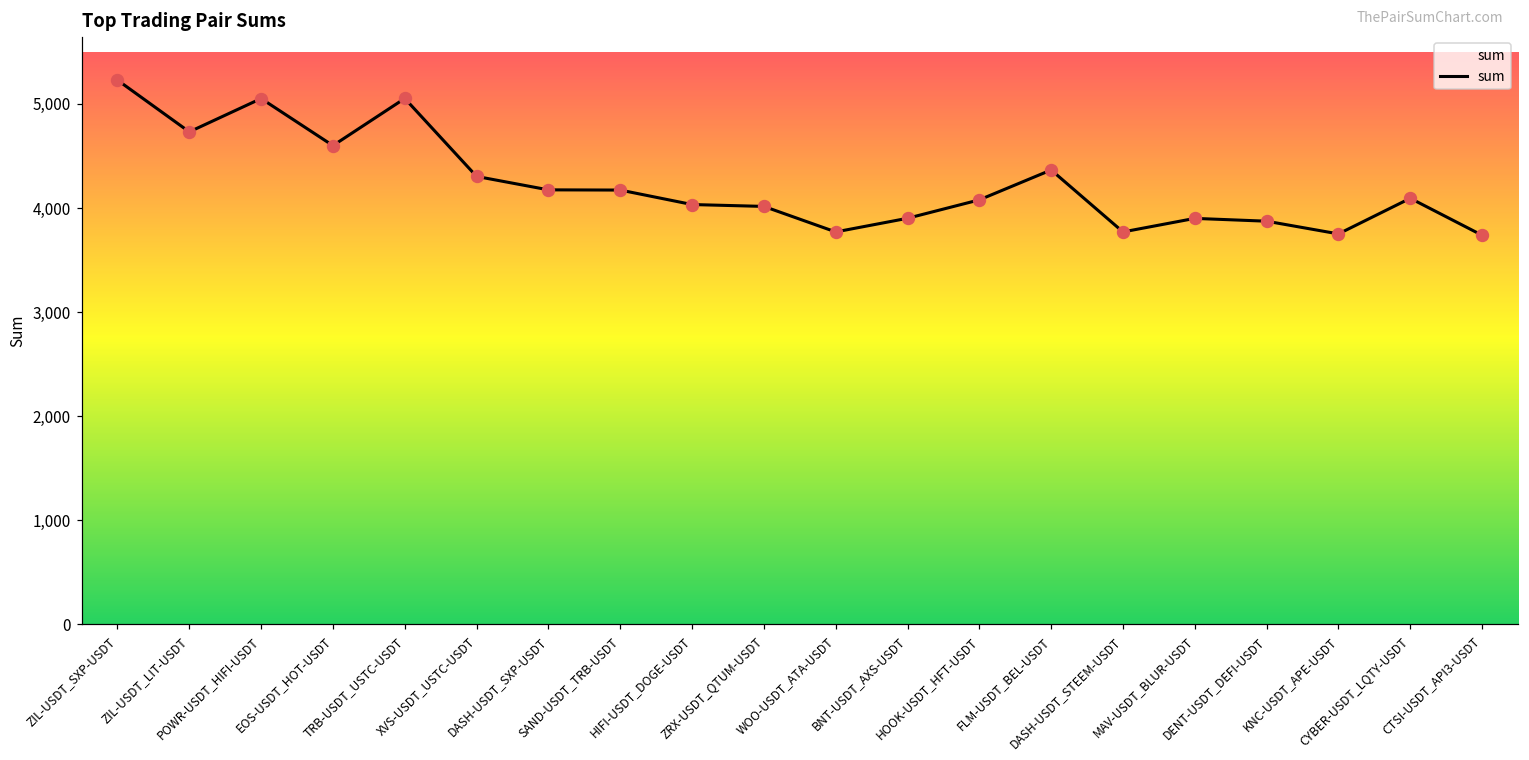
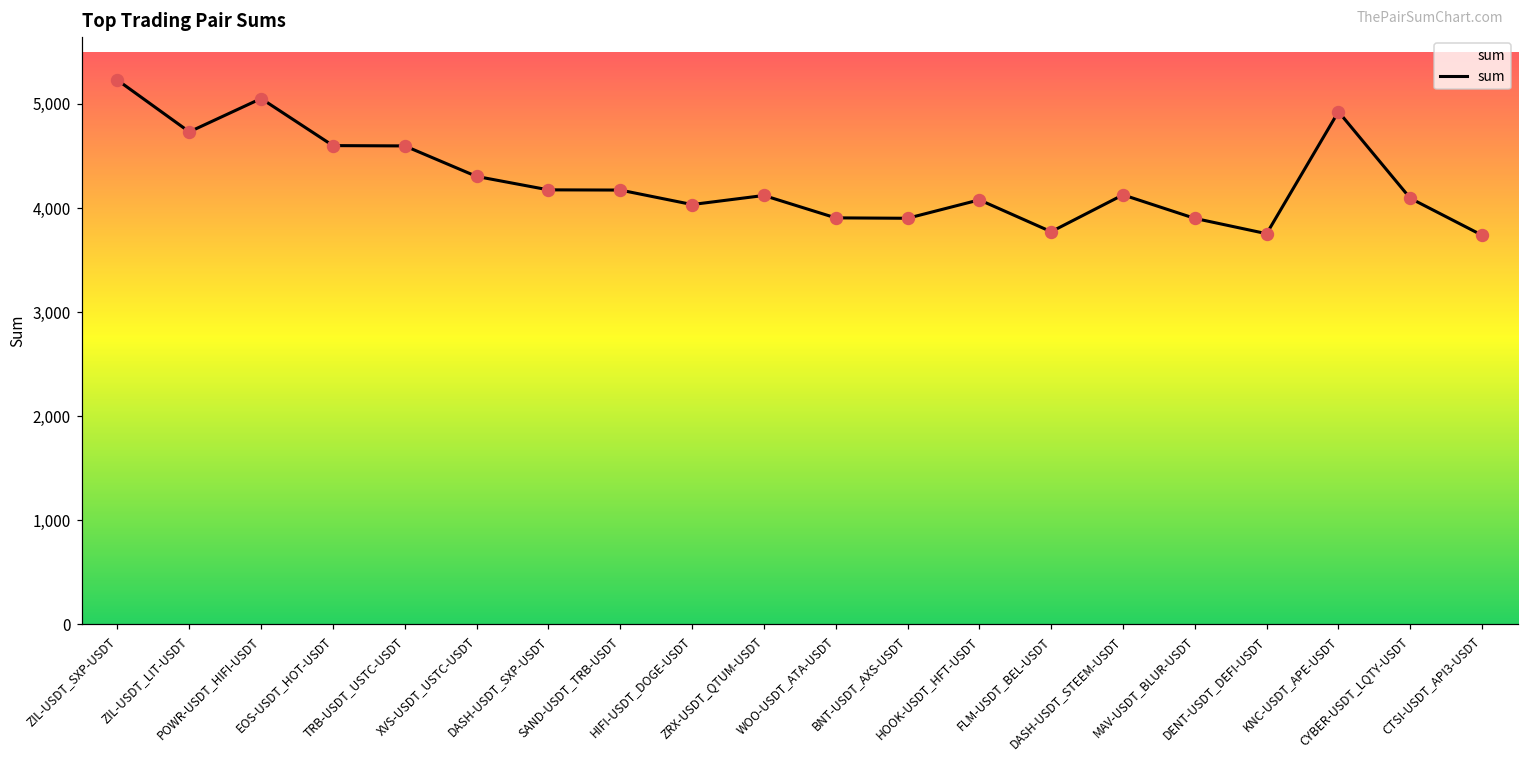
TRB-USDT_USTC-USDT: 5,100 -> 4,600
ZRX-USDT_QTUM-USDT: 4,000 -> 4,100
WOO-USDT_ATA-USDT: 3,800 -> 3,900
FLM-USDT_BEL-USDT: 4,400 -> 3,800
DASH-USDT_STEEM-USDT: 3,800 -> 4,100
DENT-USDT_DEFI-USDT: 3,900 -> 3,800
KNC-USDT_APE-USDT: 3,800 -> 4,900
